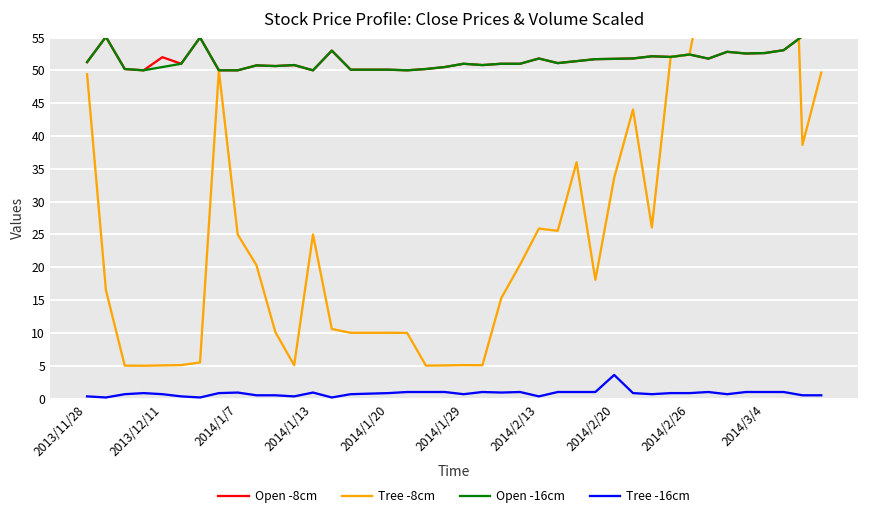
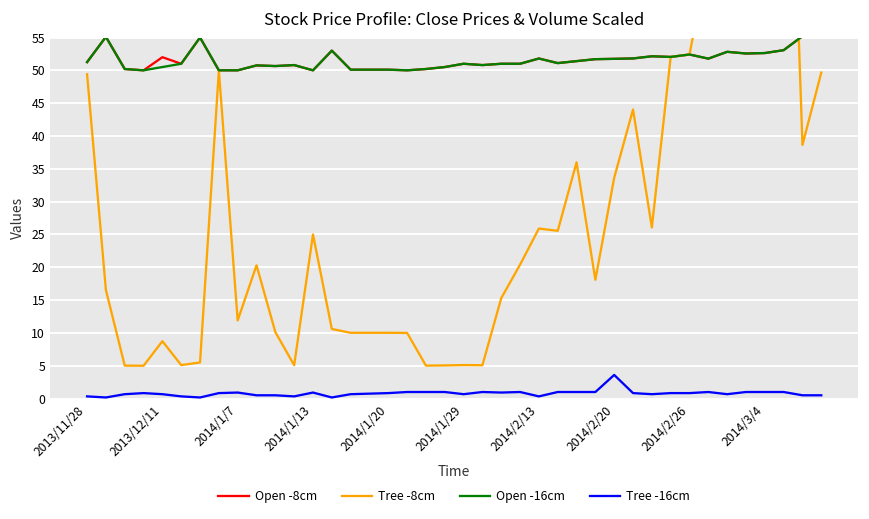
Tree -8cm, 2013/12/11: 5 -> 9
Tree -8cm, 2014/1/7: 25 -> 12
